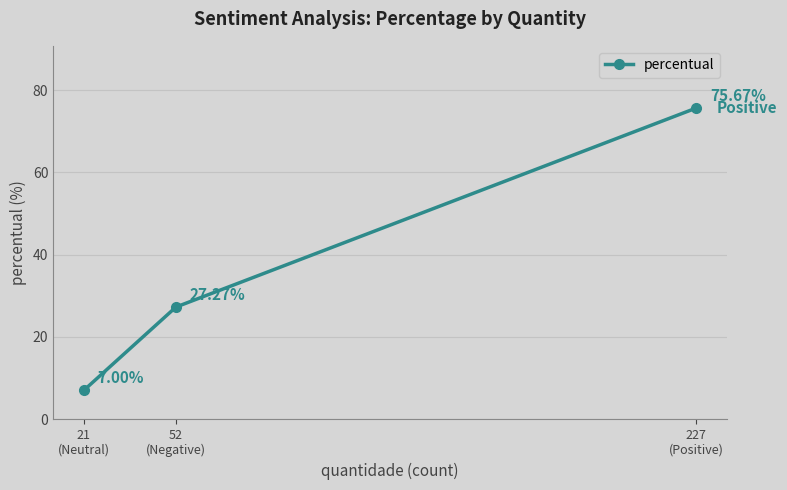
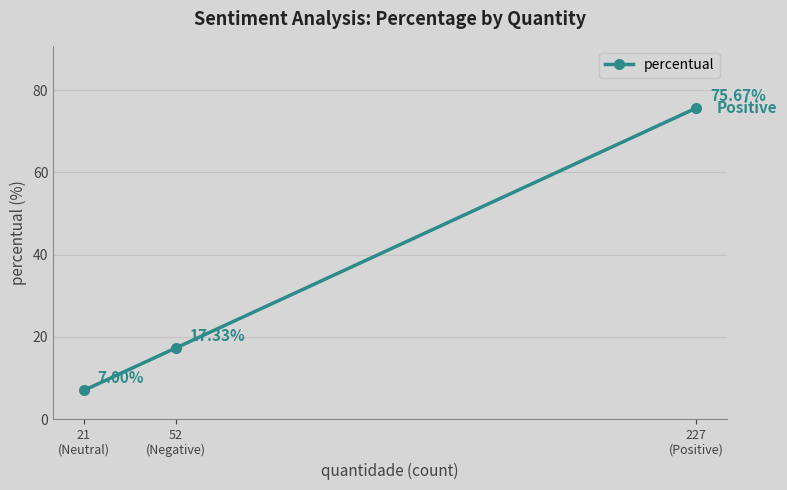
52 (Negative): 27.27% -> 17.33%
